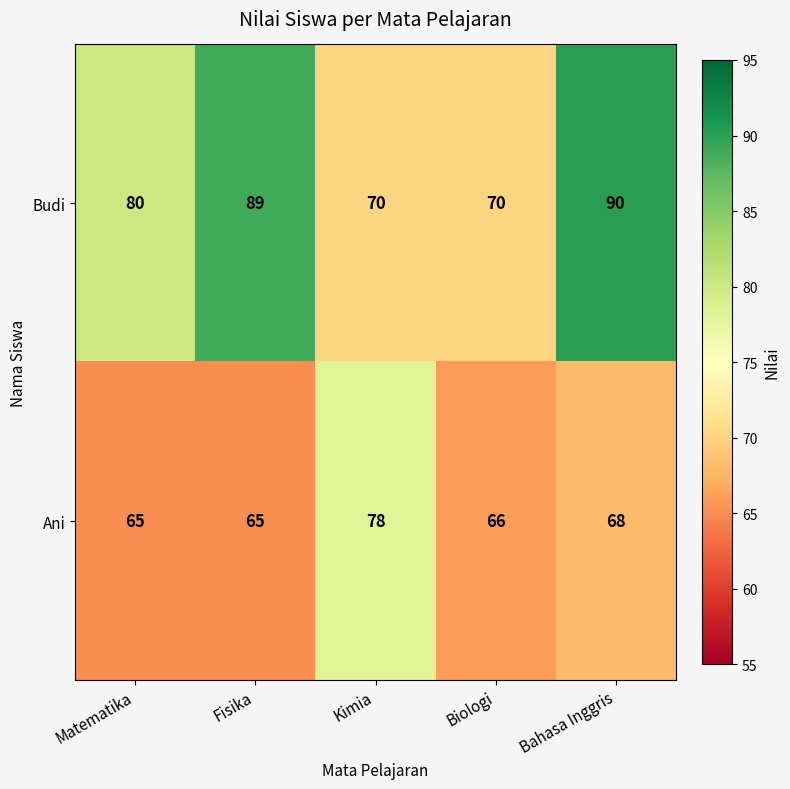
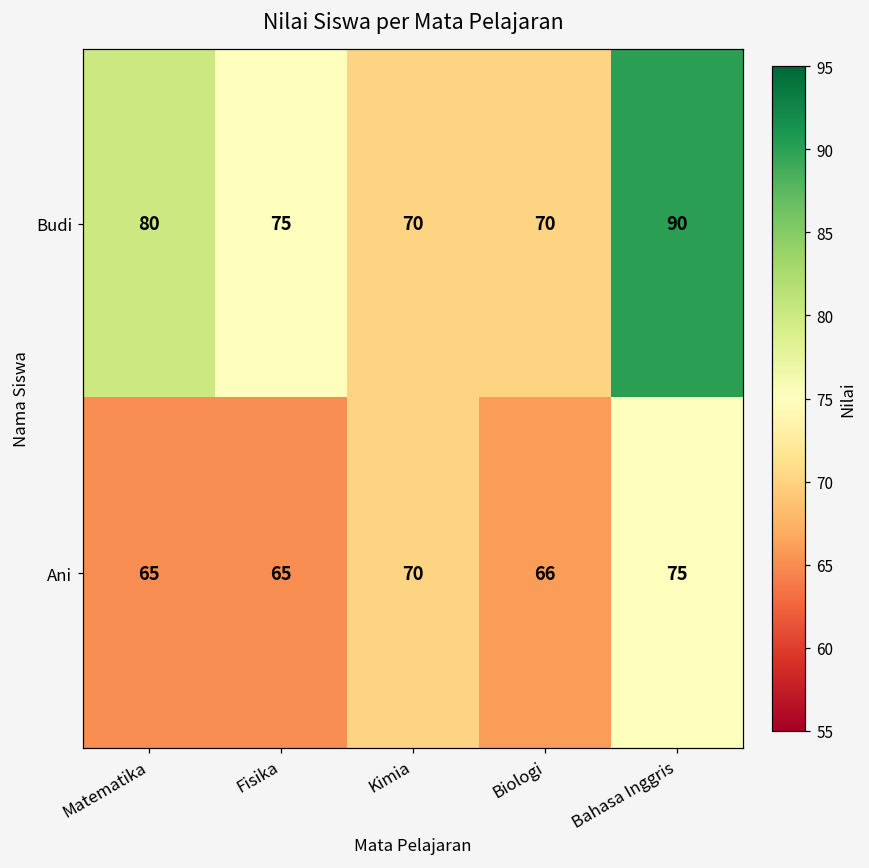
Budi, Fisika: 89 -> 75
Ani, Kimia: 78 -> 70
Ani, Bahasa Inggris: 68 -> 75
